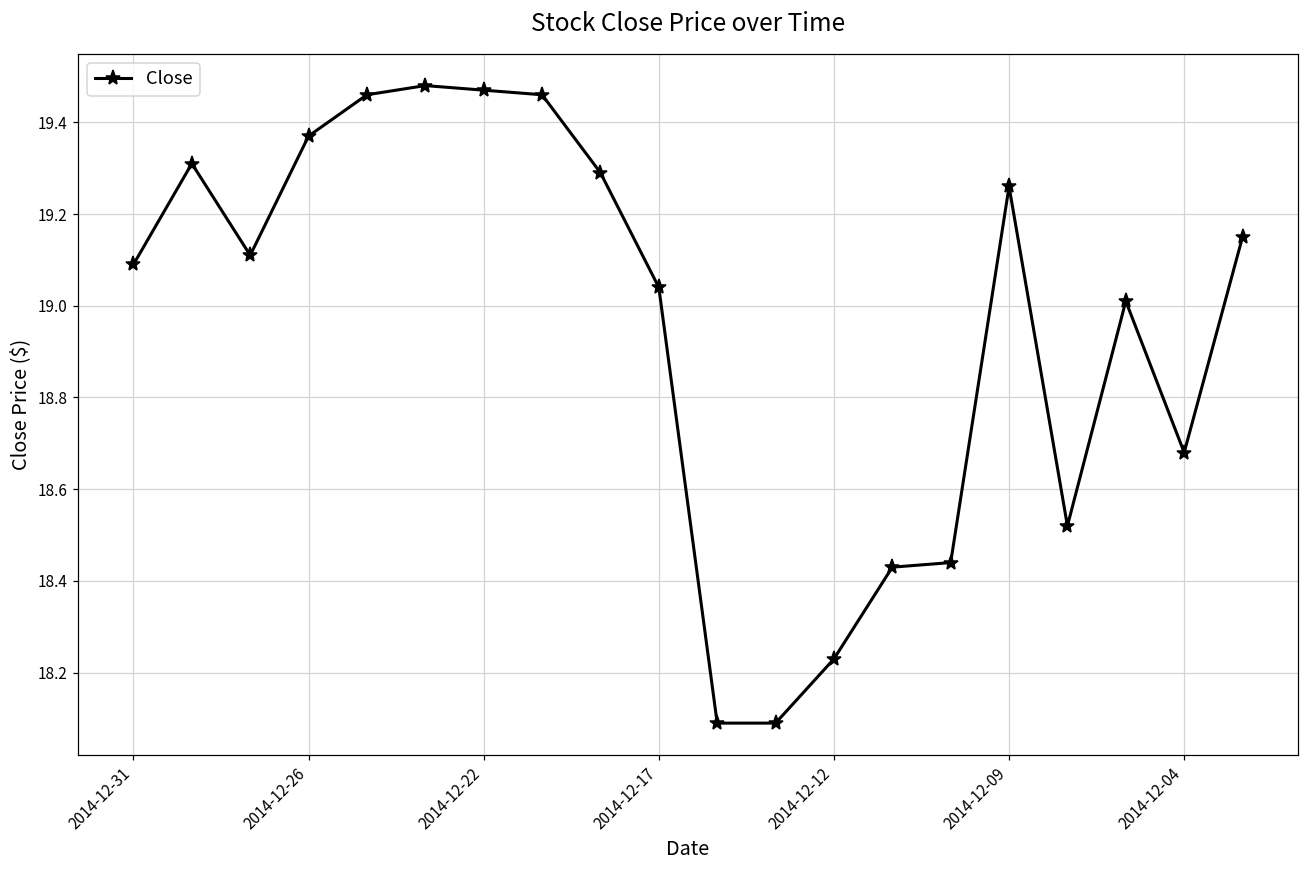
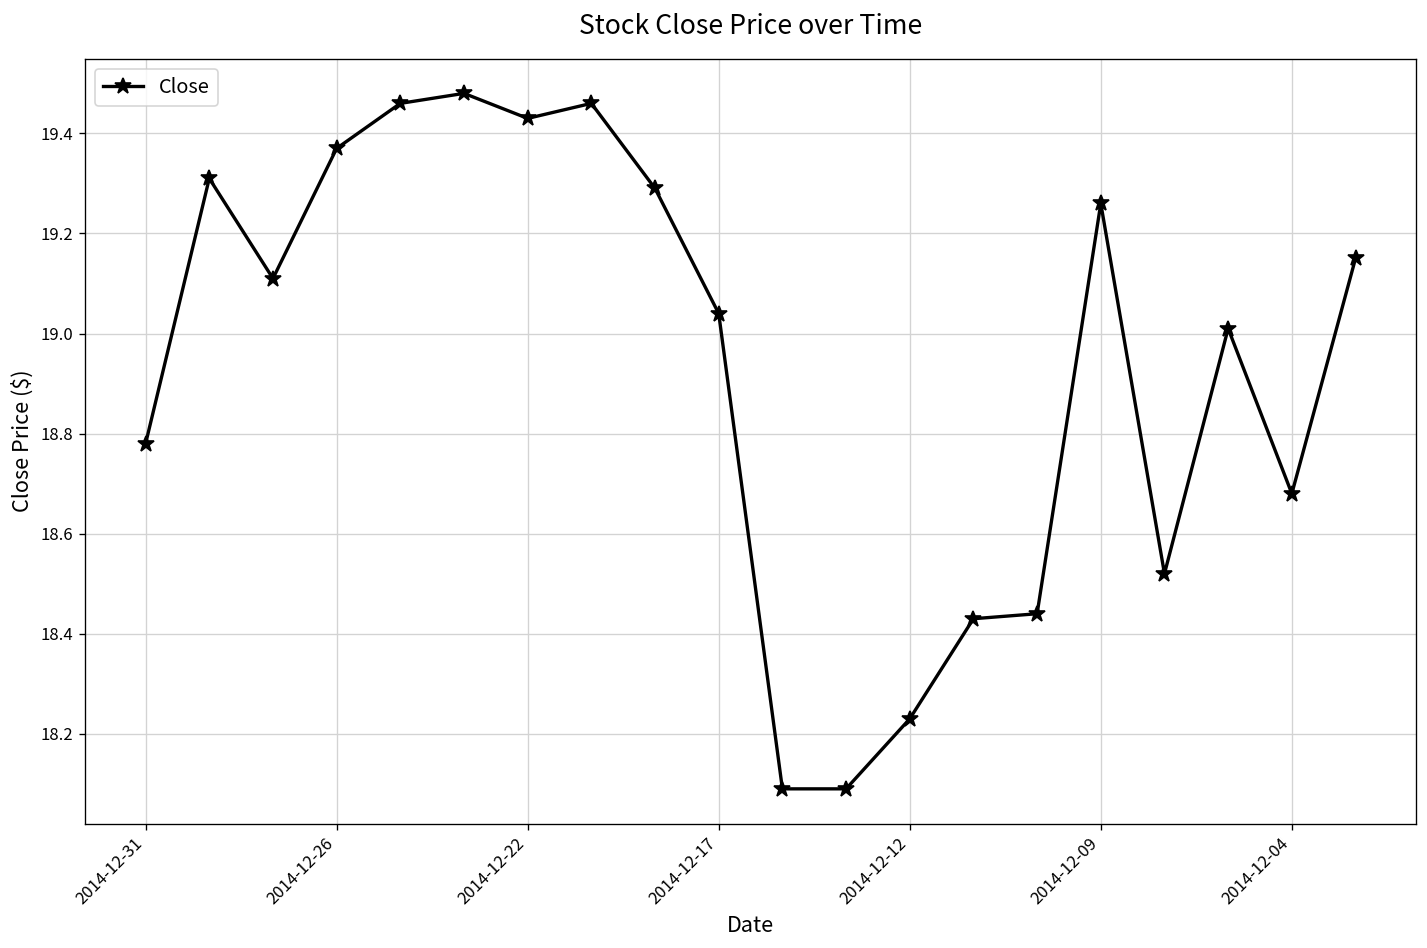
2014-12-31: 19.09 -> 18.78
2014-12-22: 19.47 -> 19.43
